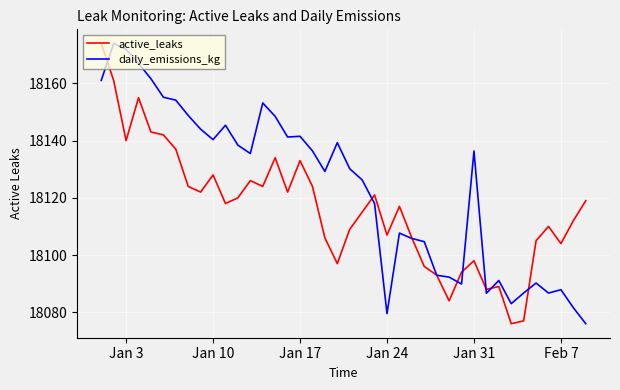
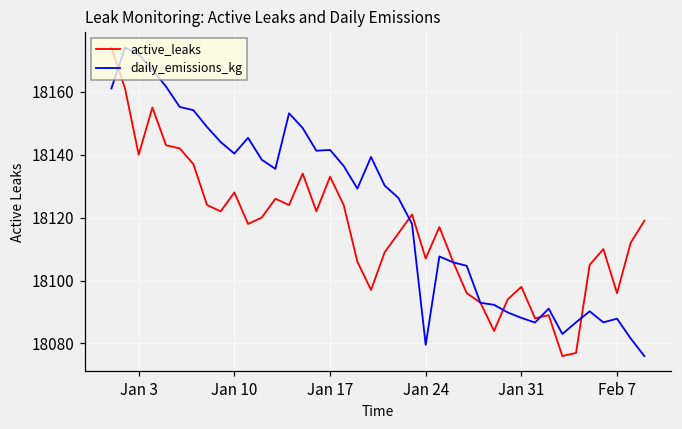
daily_emissions_kg, Jan 31: 18136 -> 18088
active_leaks, Feb 7: 18104 -> 18096
